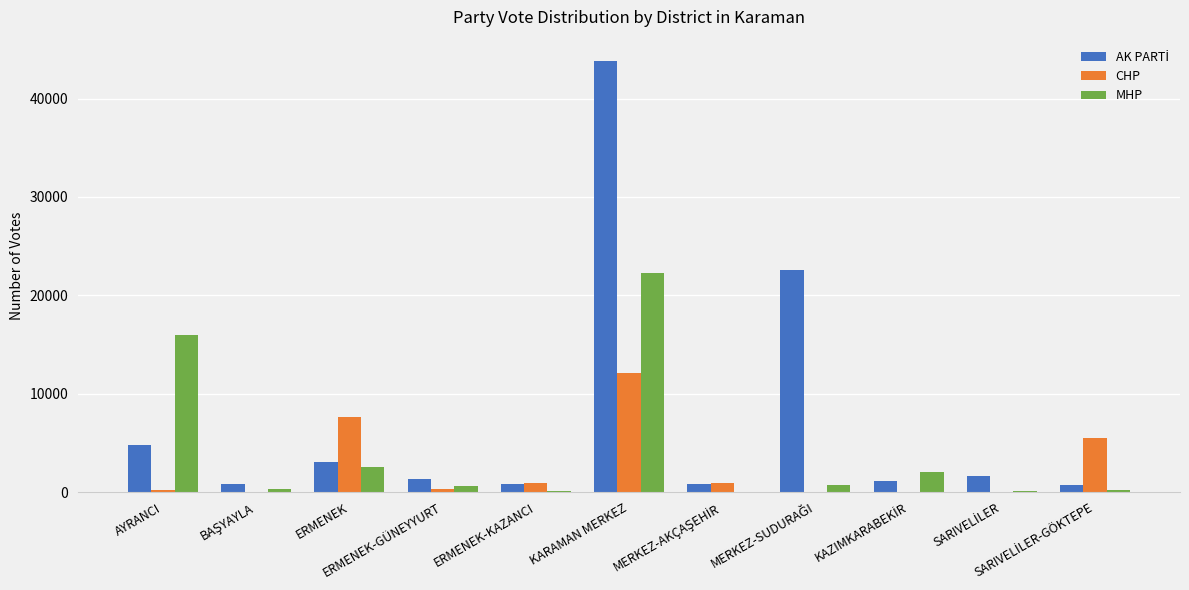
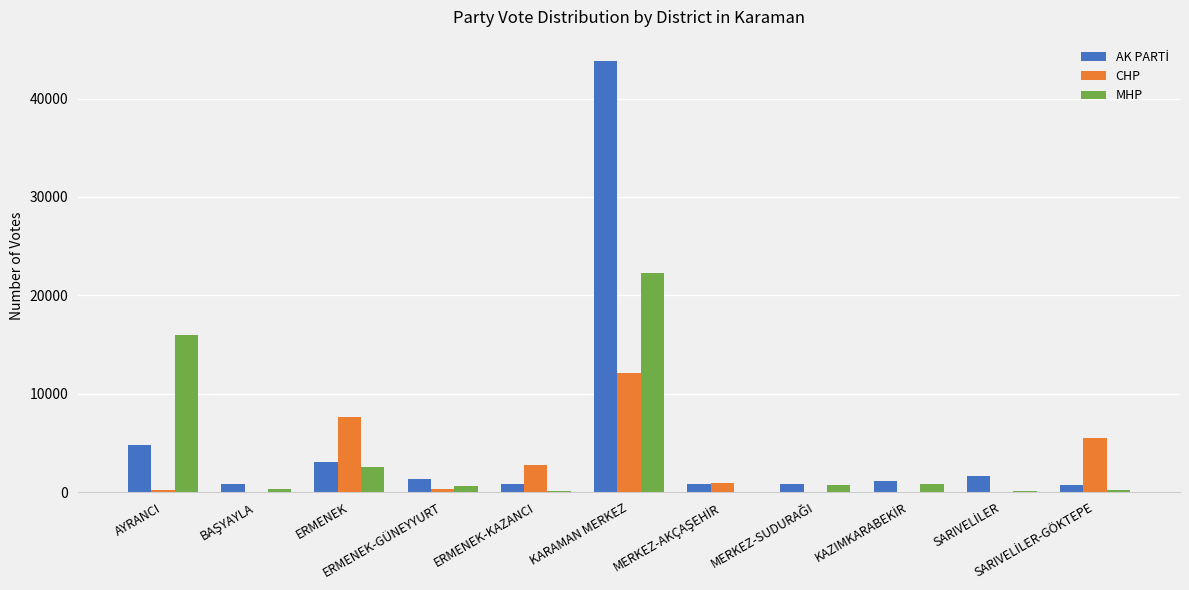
CHP, ERMENEK-KAZANCI: 1000 -> 3000
AK PARTİ, MERKEZ-SUDURAĞI: 23000 -> 1000
MHP, KAZIMKARABEKİR: 2000 -> 1000
